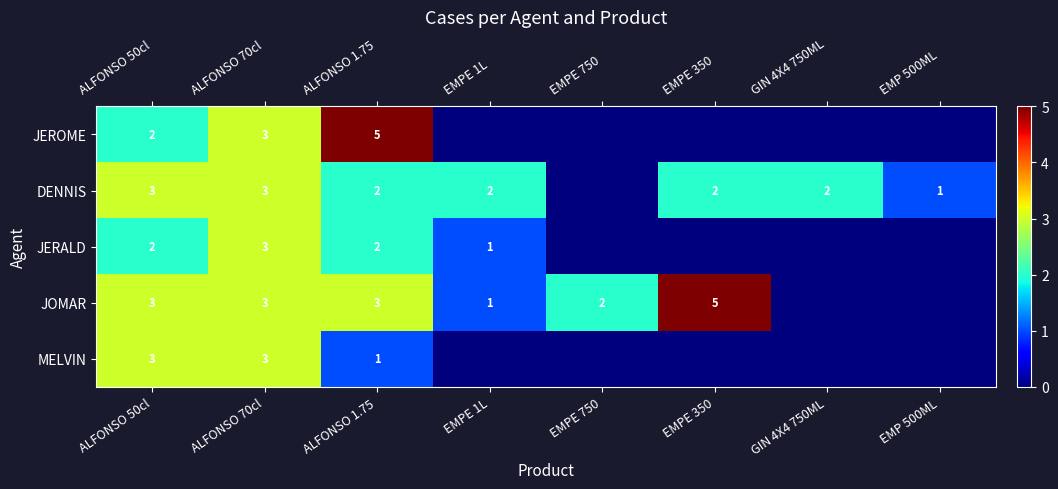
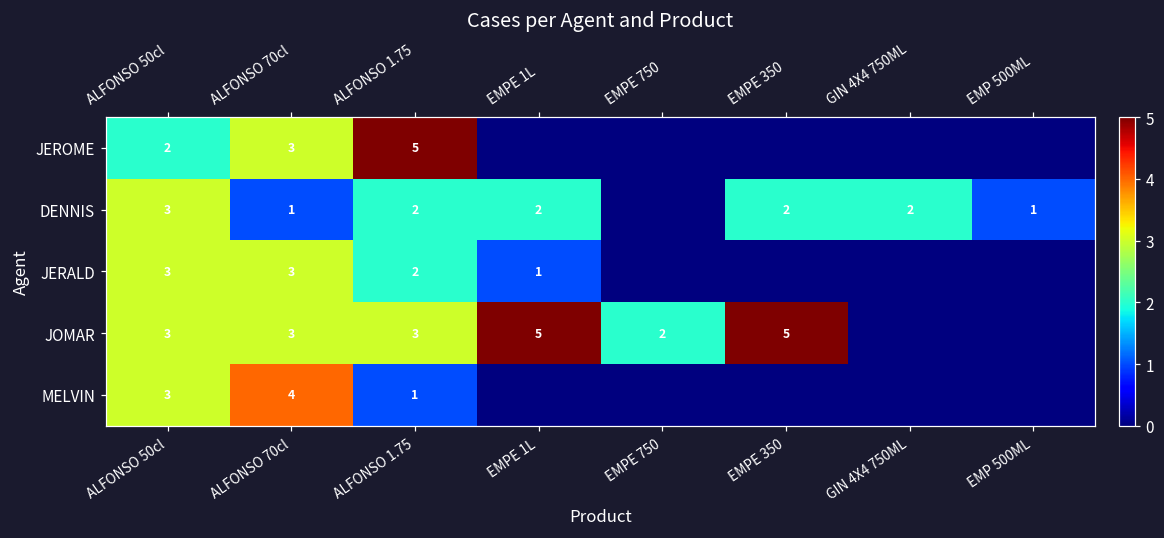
DENNIS, ALFONSO 70cl: 3 -> 1
JERALD, ALFONSO 50cl: 2 -> 3
JOMAR, EMPE 1L: 1 -> 5
MELVIN, ALFONSO 70cl: 3 -> 4
